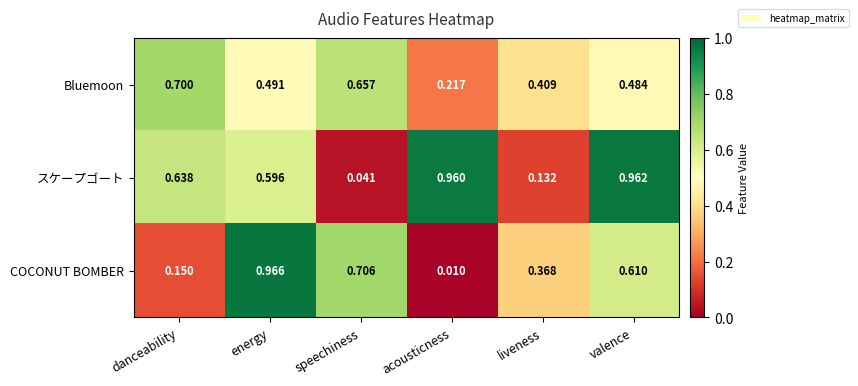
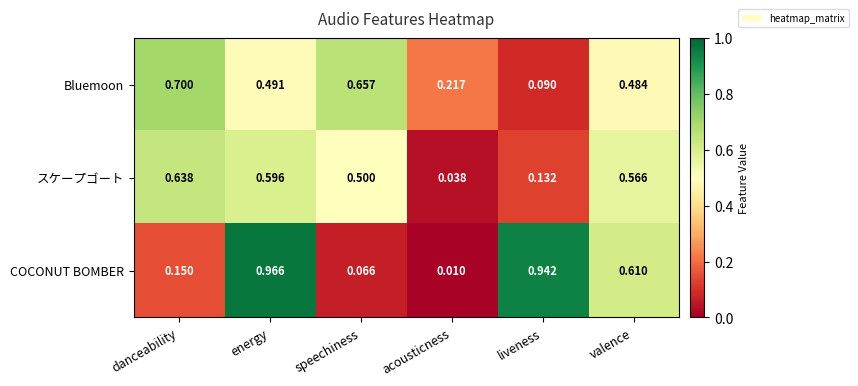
Bluemoon, liveness: 0.409 -> 0.090
スケープゴート, speechiness: 0.041 -> 0.500
スケープゴート, acousticness: 0.960 -> 0.038
スケープゴート, valence: 0.962 -> 0.566
COCONUT BOMBER, speechiness: 0.706 -> 0.066
COCONUT BOMBER, liveness: 0.368 -> 0.942
